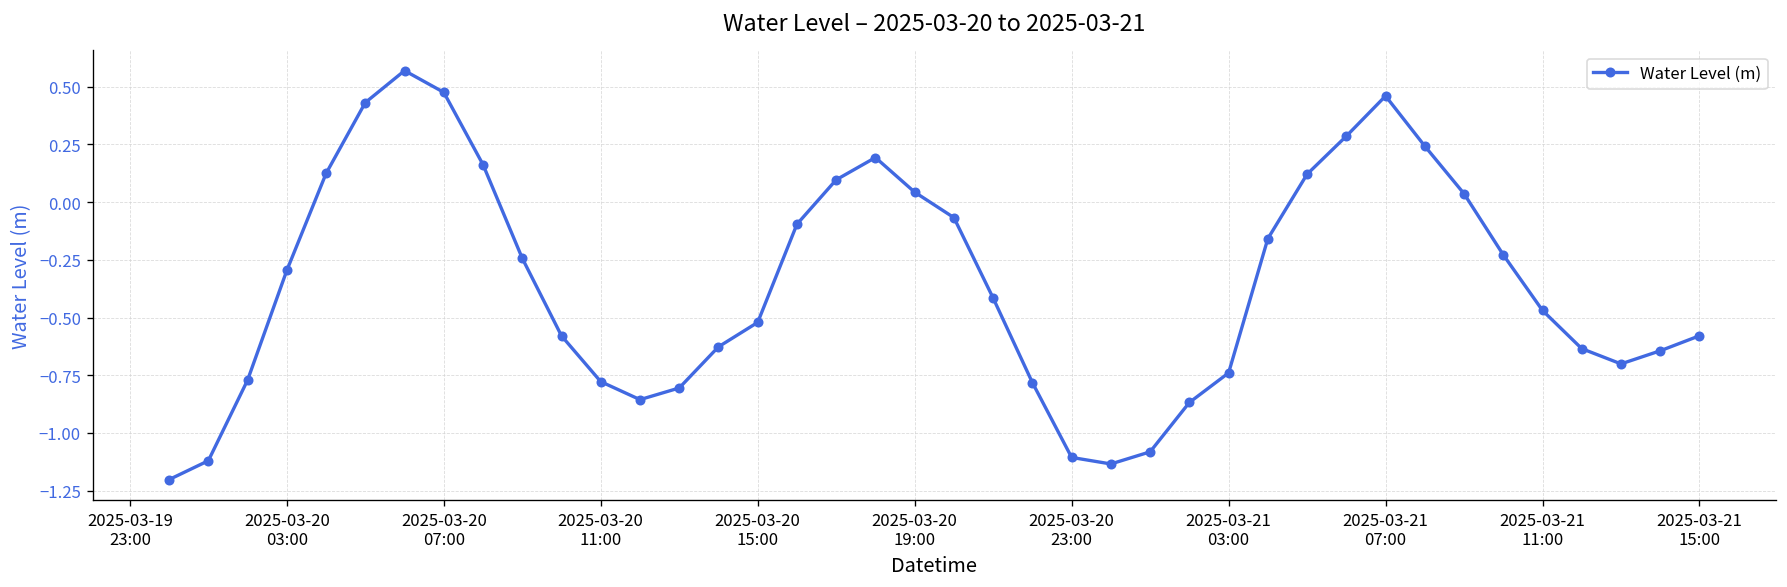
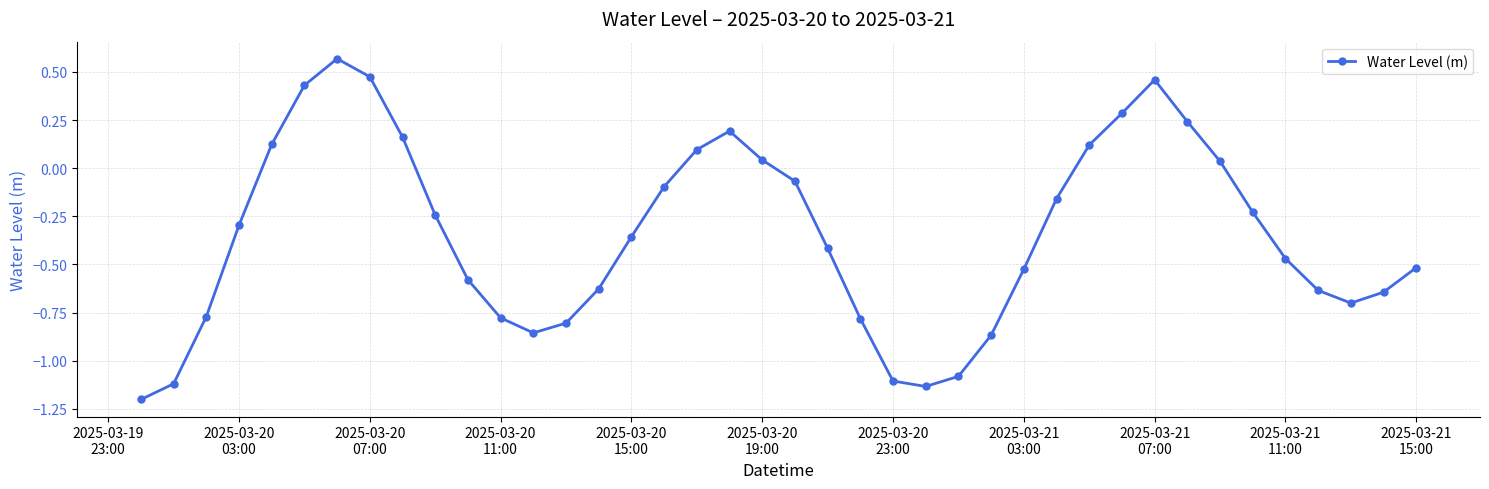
2025-03-20 15:00: -0.52 -> -0.36
2025-03-21 03:00: -0.74 -> -0.52
2025-03-21 15:00: -0.58 -> -0.52
